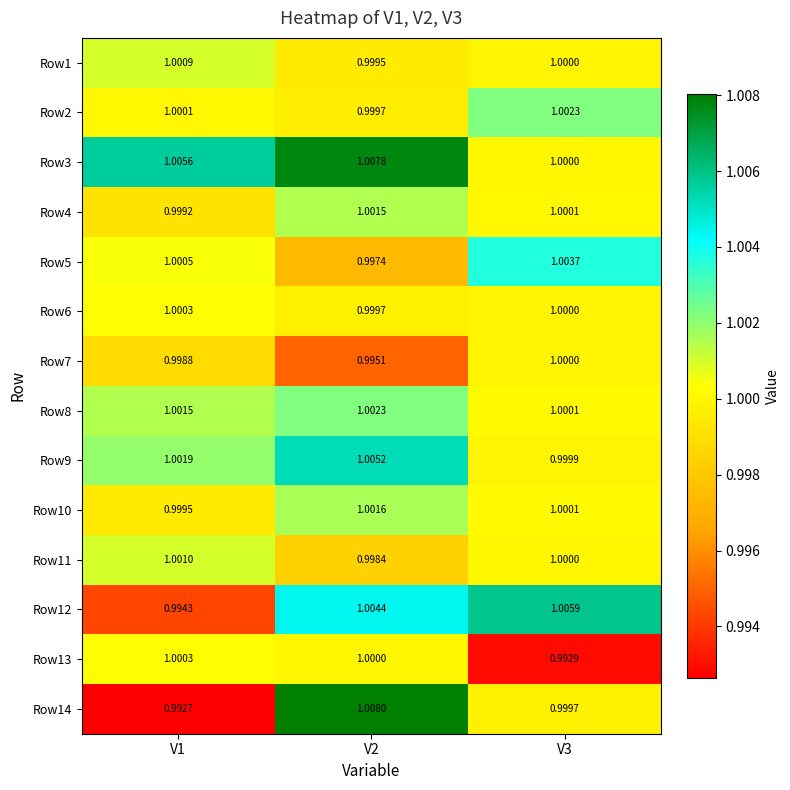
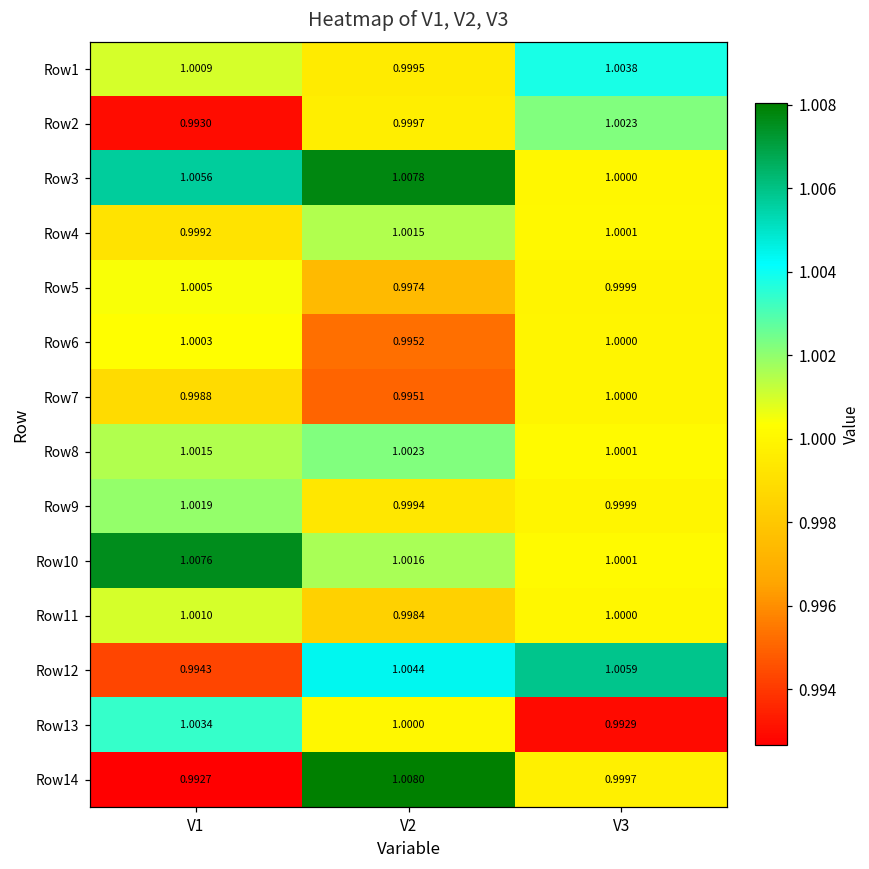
Row1, V3: 1.0000 -> 1.0038
Row2, V1: 1.0001 -> 0.9930
Row5, V3: 1.0037 -> 0.9999
Row6, V2: 0.9997 -> 0.9952
Row9, V2: 1.0052 -> 0.9994
Row10, V1: 0.9995 -> 1.0076
Row13, V1: 1.0003 -> 1.0034
